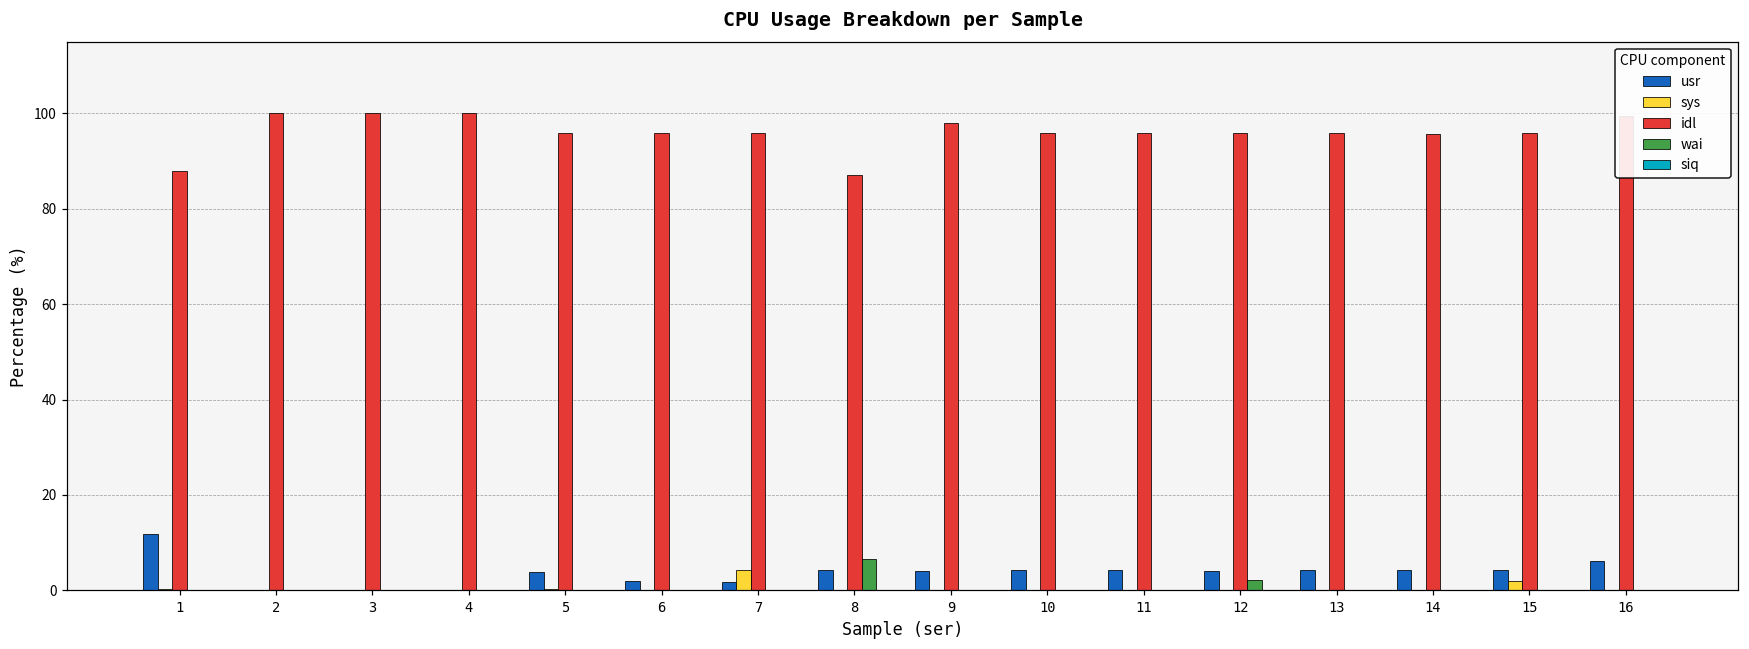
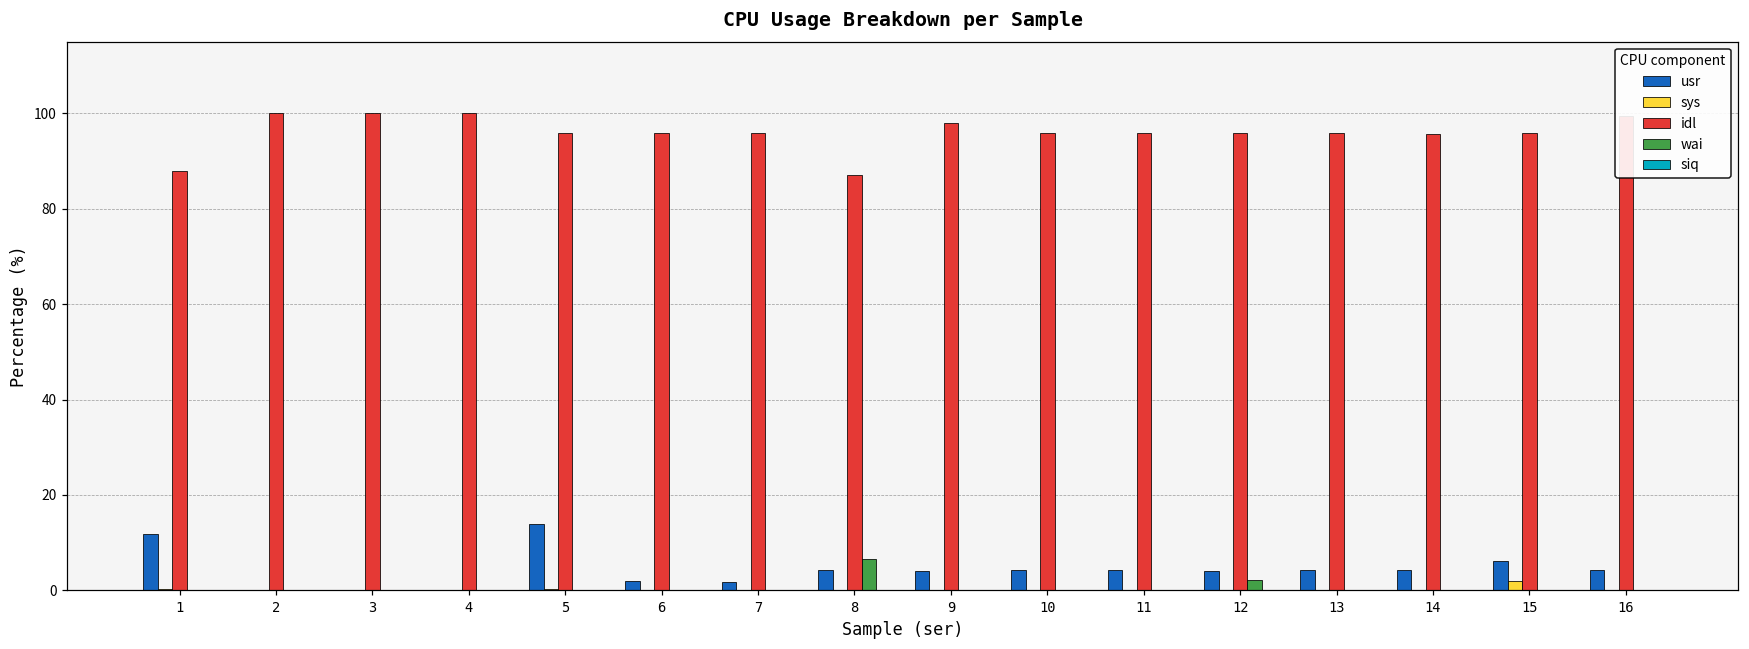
usr, 5: 4 -> 14
sys, 7: 4 -> 0
usr, 15: 4 -> 6
usr, 16: 6 -> 4
